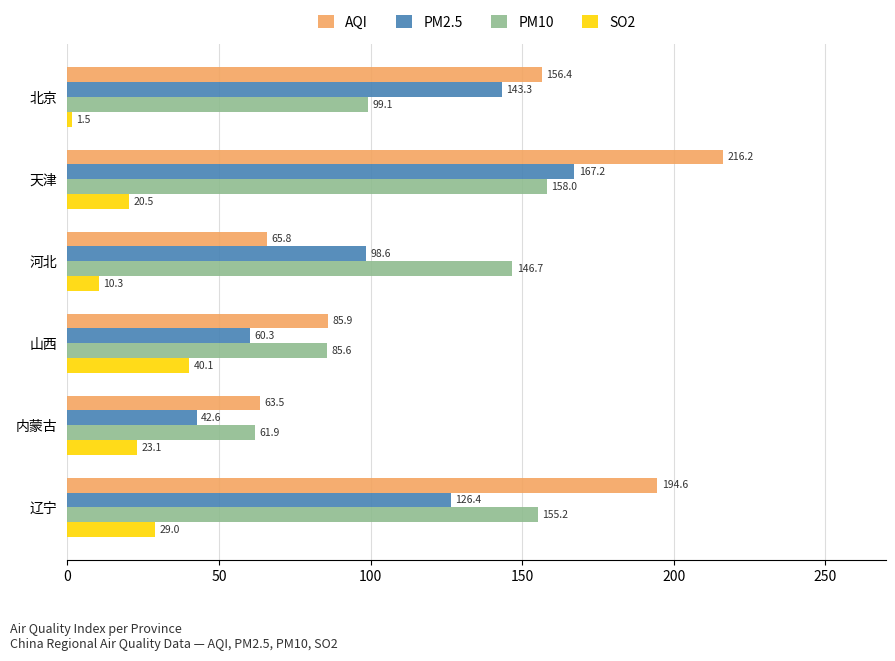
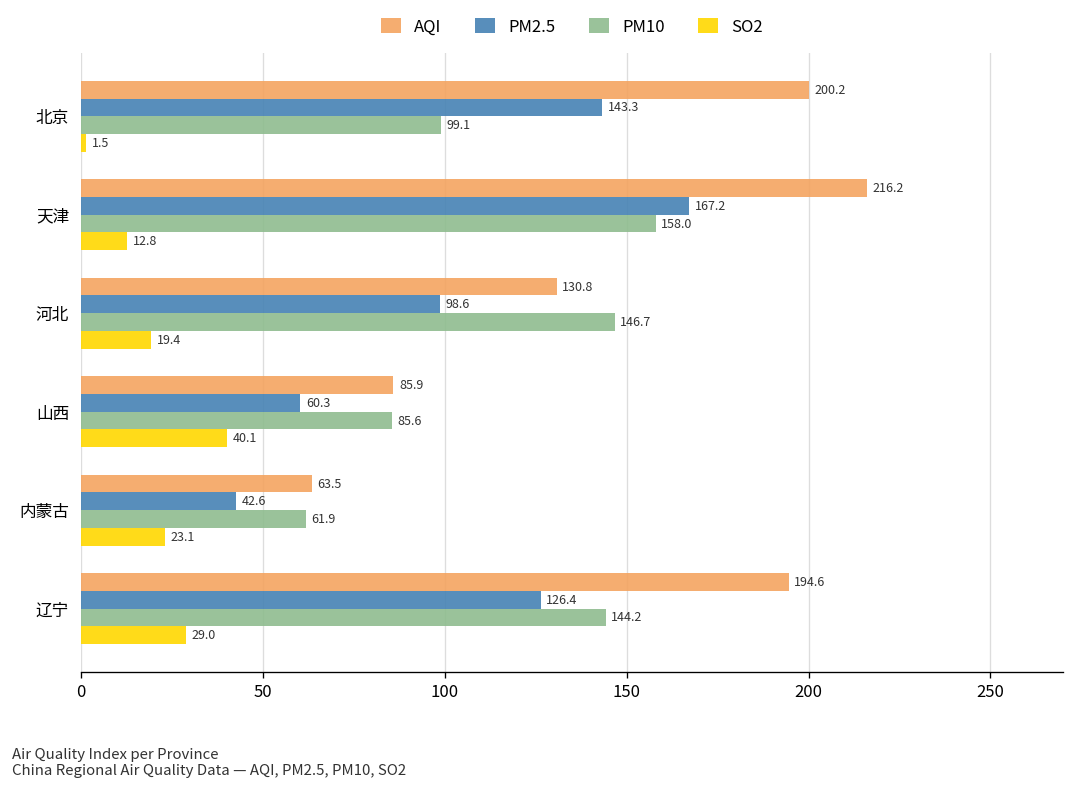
AQI, 北京: 156.4 -> 200.2
SO2, 天津: 20.5 -> 12.8
AQI, 河北: 65.8 -> 130.8
SO2, 河北: 10.3 -> 19.4
PM10, 辽宁: 155.2 -> 144.2
